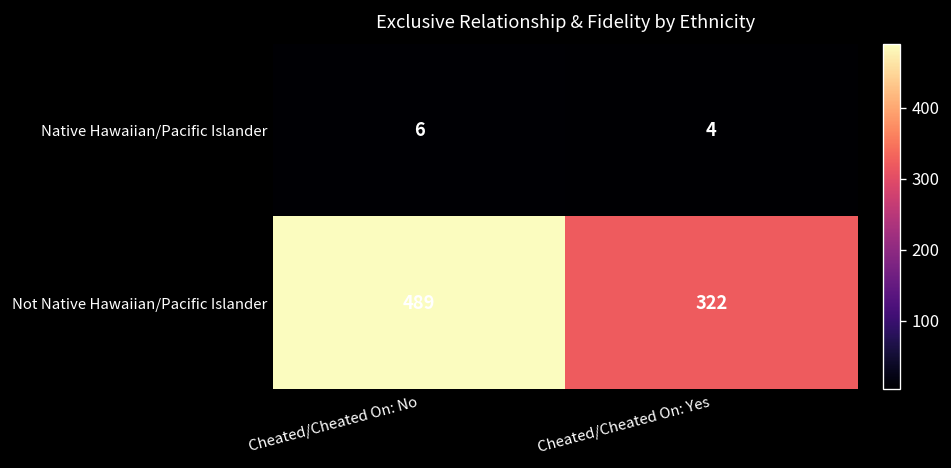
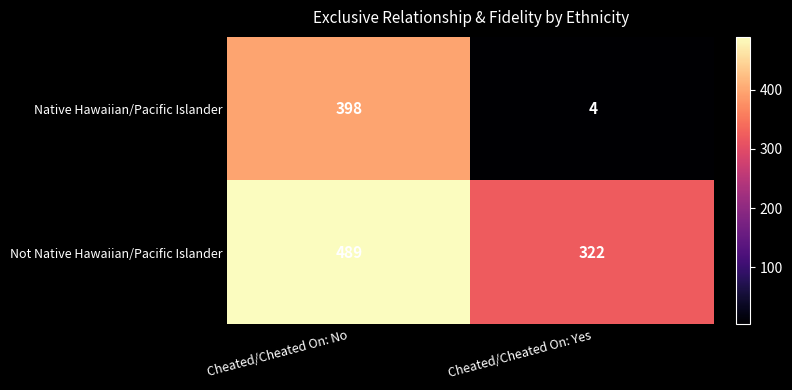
Native Hawaiian/Pacific Islander, Cheated/Cheated On: No: 6 -> 398
